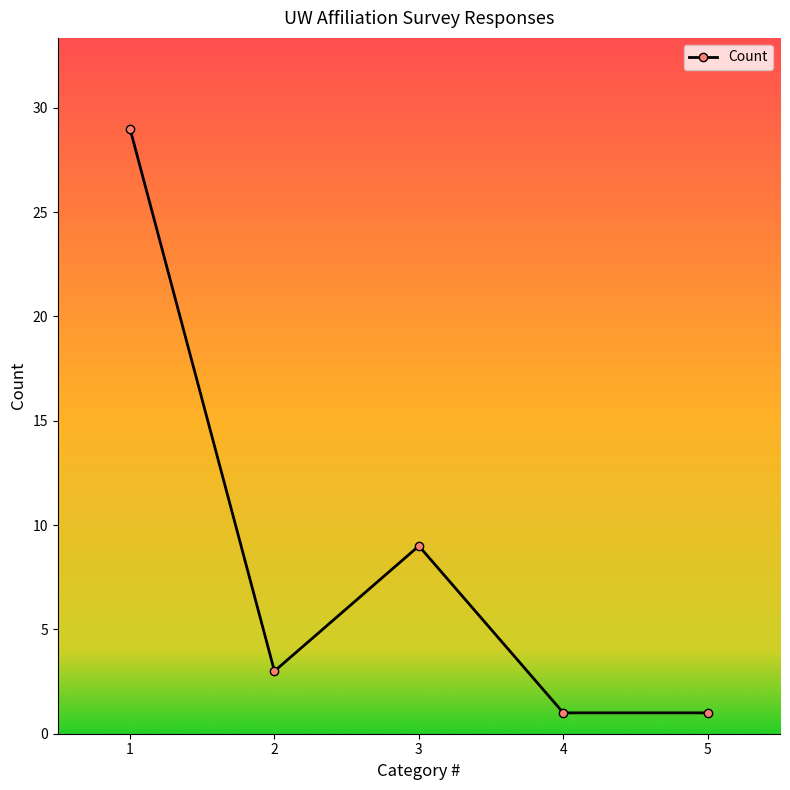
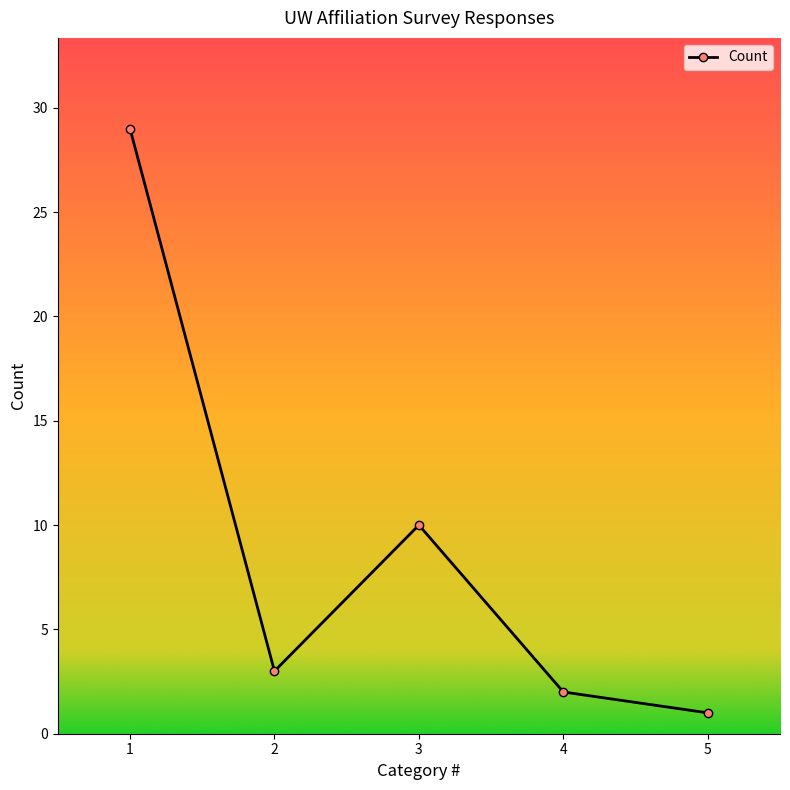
3: 9 -> 10
4: 1 -> 2
